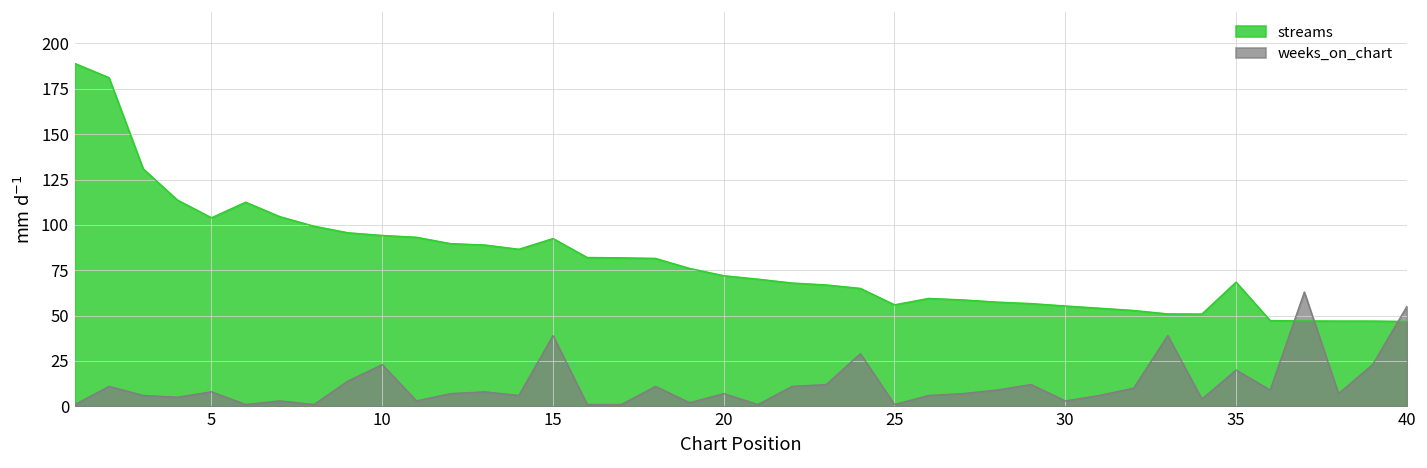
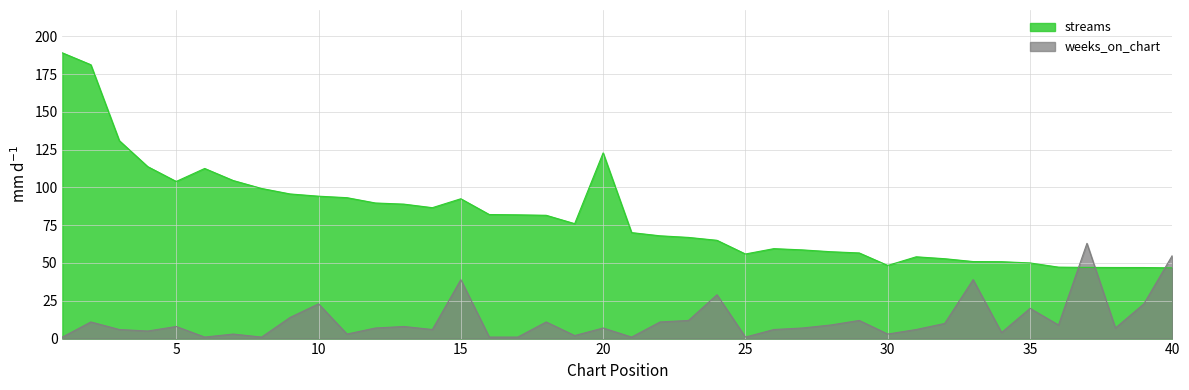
streams, 20: 72 -> 123
streams, 30: 55 -> 48
streams, 35: 68 -> 50
